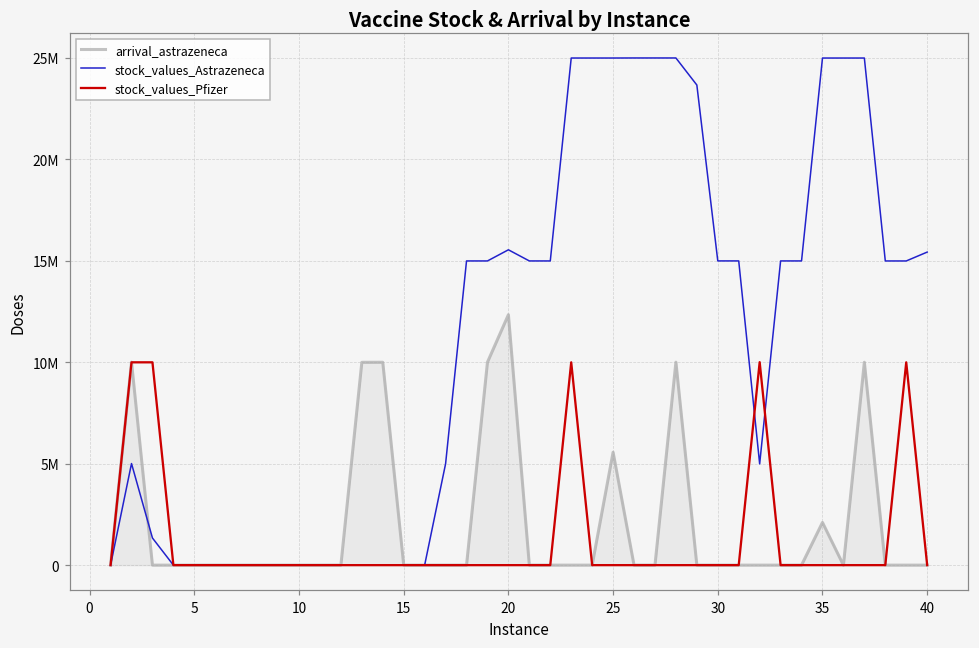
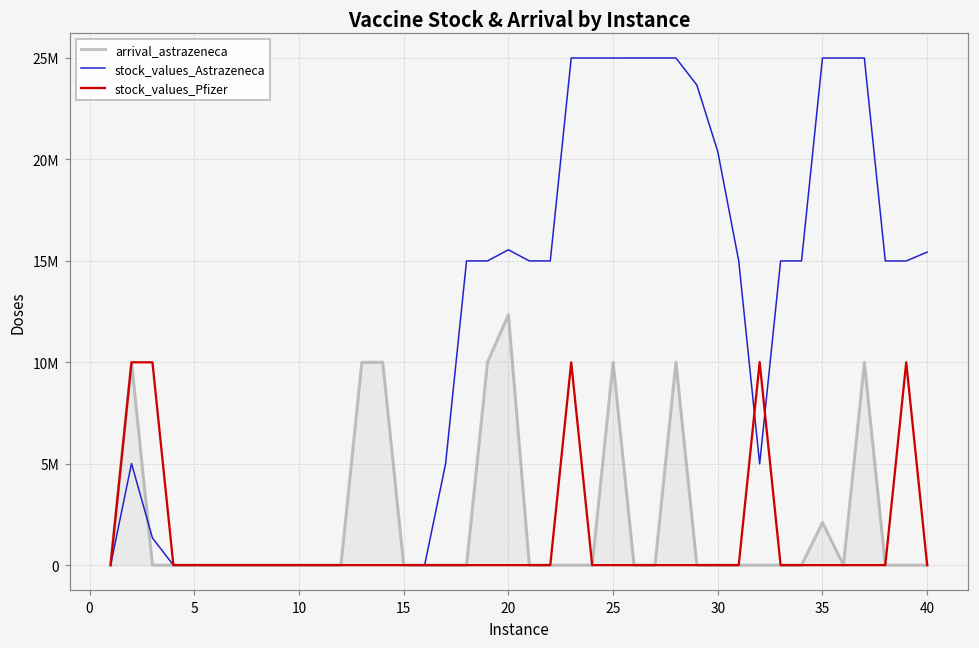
arrival_astrazeneca, 25: 5600000 -> 10000000
stock_values_Astrazeneca, 30: 15000000 -> 20400000
